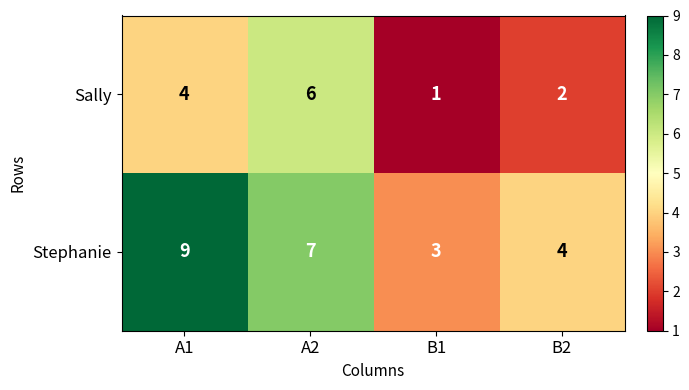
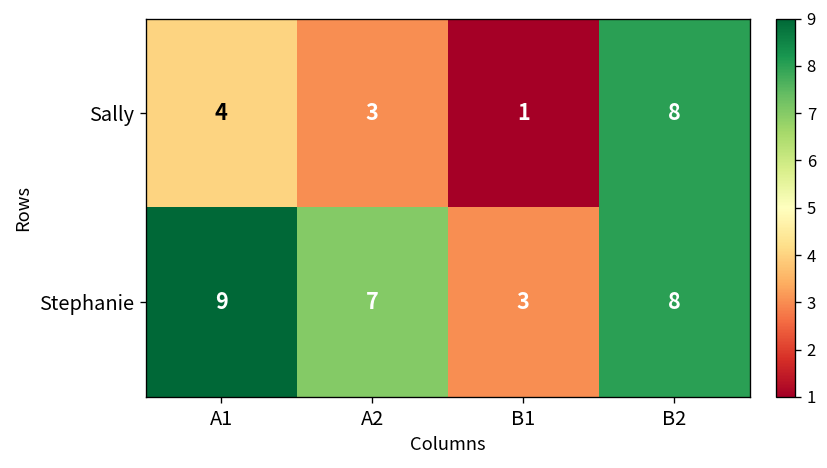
Sally, A2: 6 -> 3
Sally, B2: 2 -> 8
Stephanie, B2: 4 -> 8
